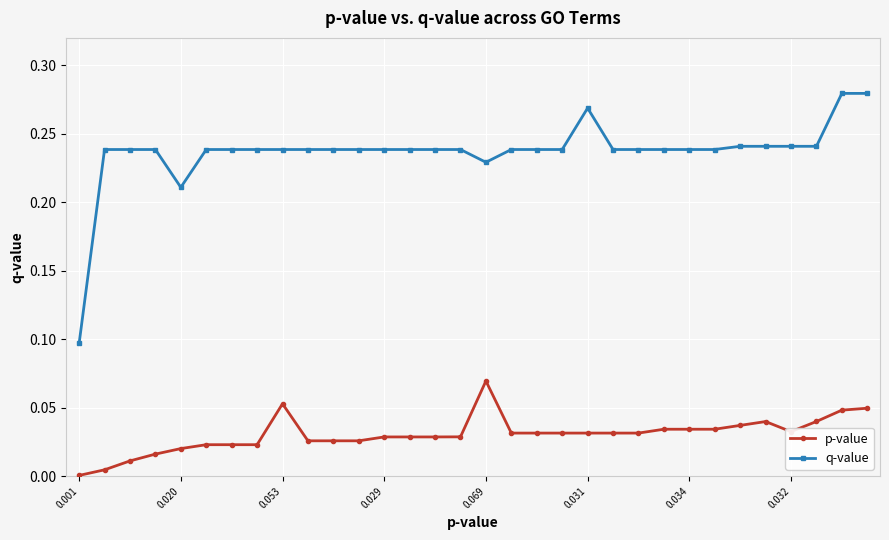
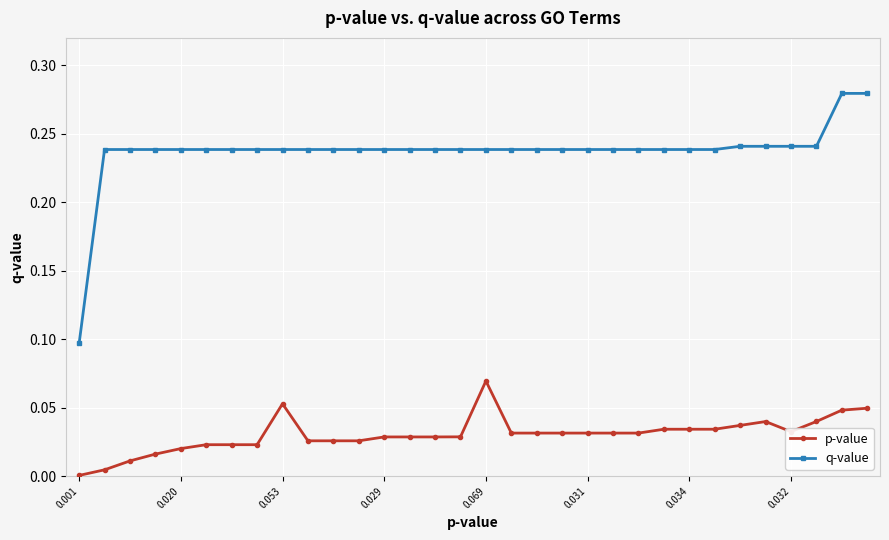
q-value, 0.020: 0.211 -> 0.238
q-value, 0.069: 0.229 -> 0.238
q-value, 0.031: 0.269 -> 0.238
